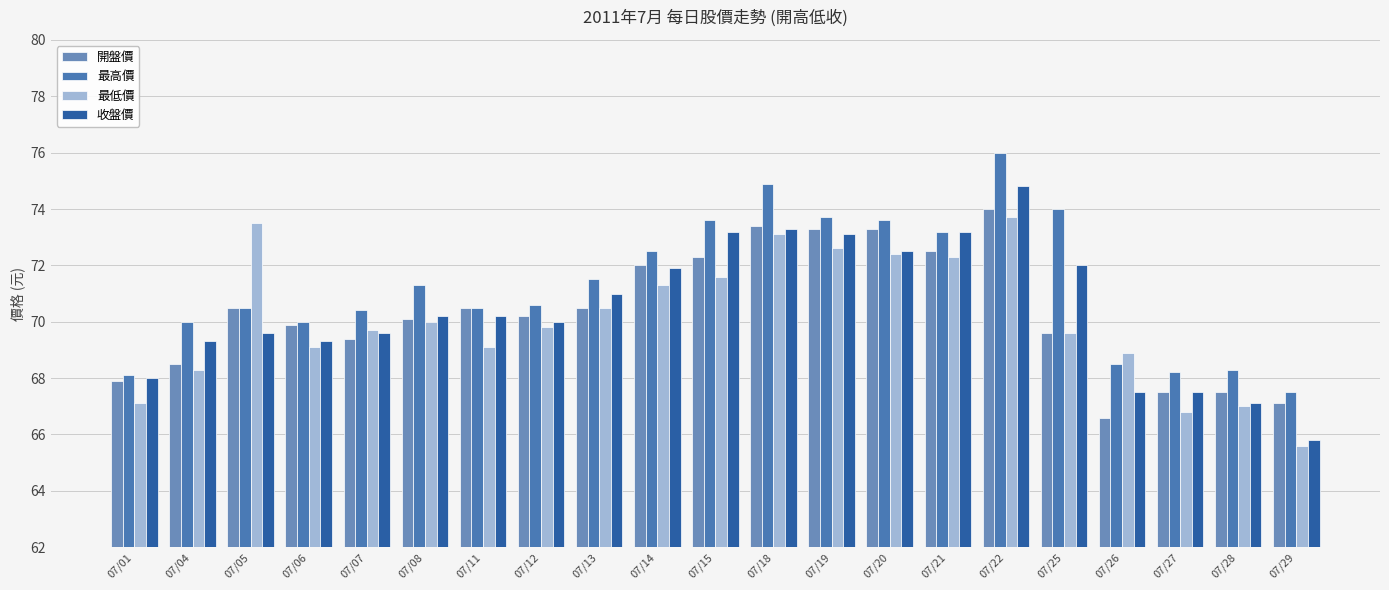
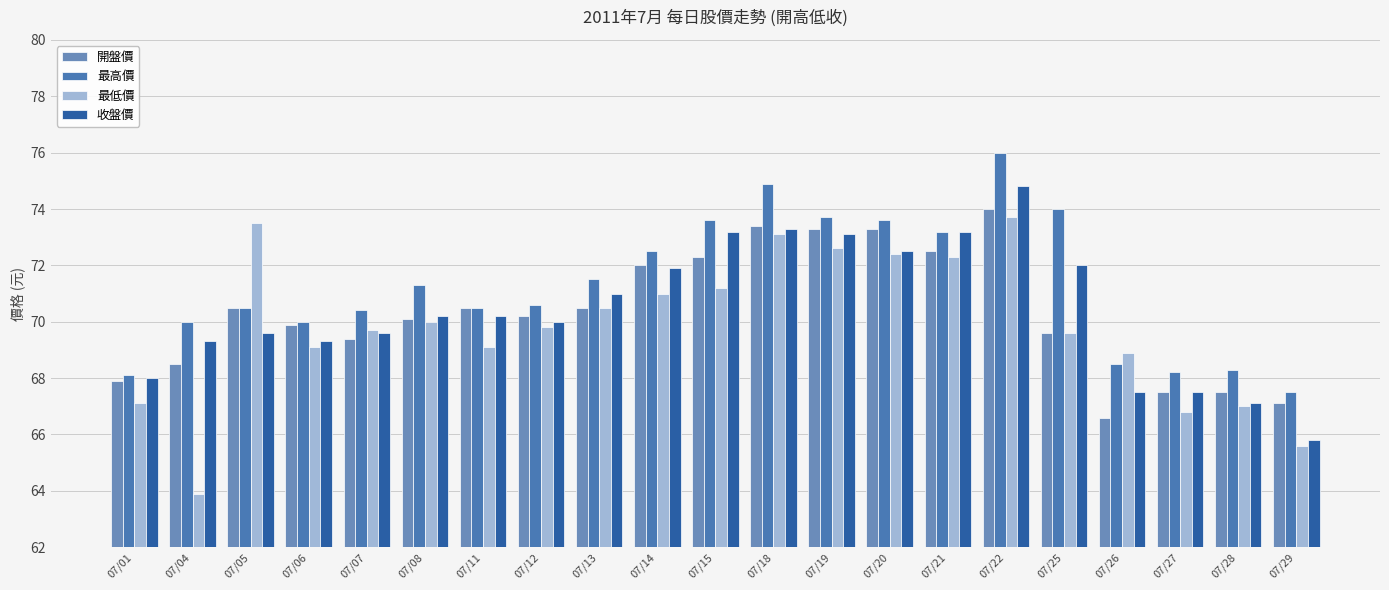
最低價, 07/04: 68.3 -> 63.9
最低價, 07/14: 71.3 -> 71.0
最低價, 07/15: 71.6 -> 71.2
